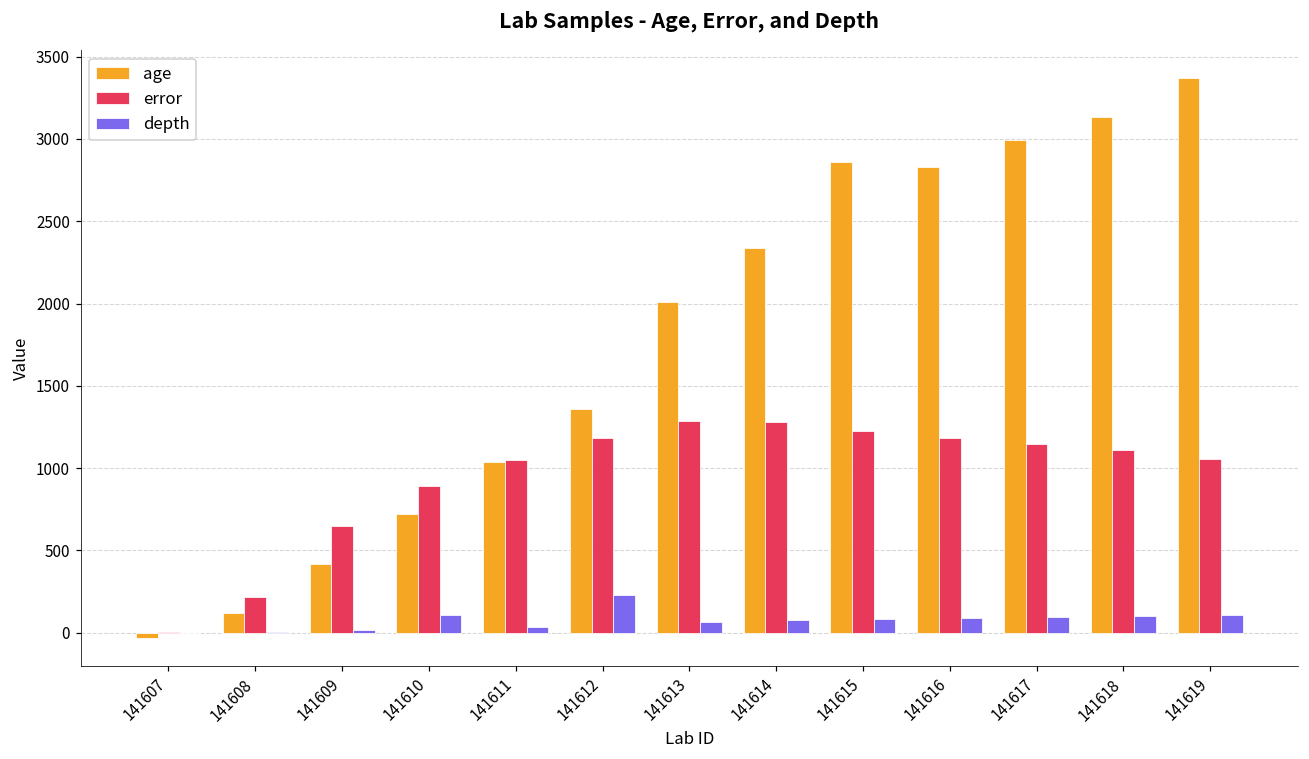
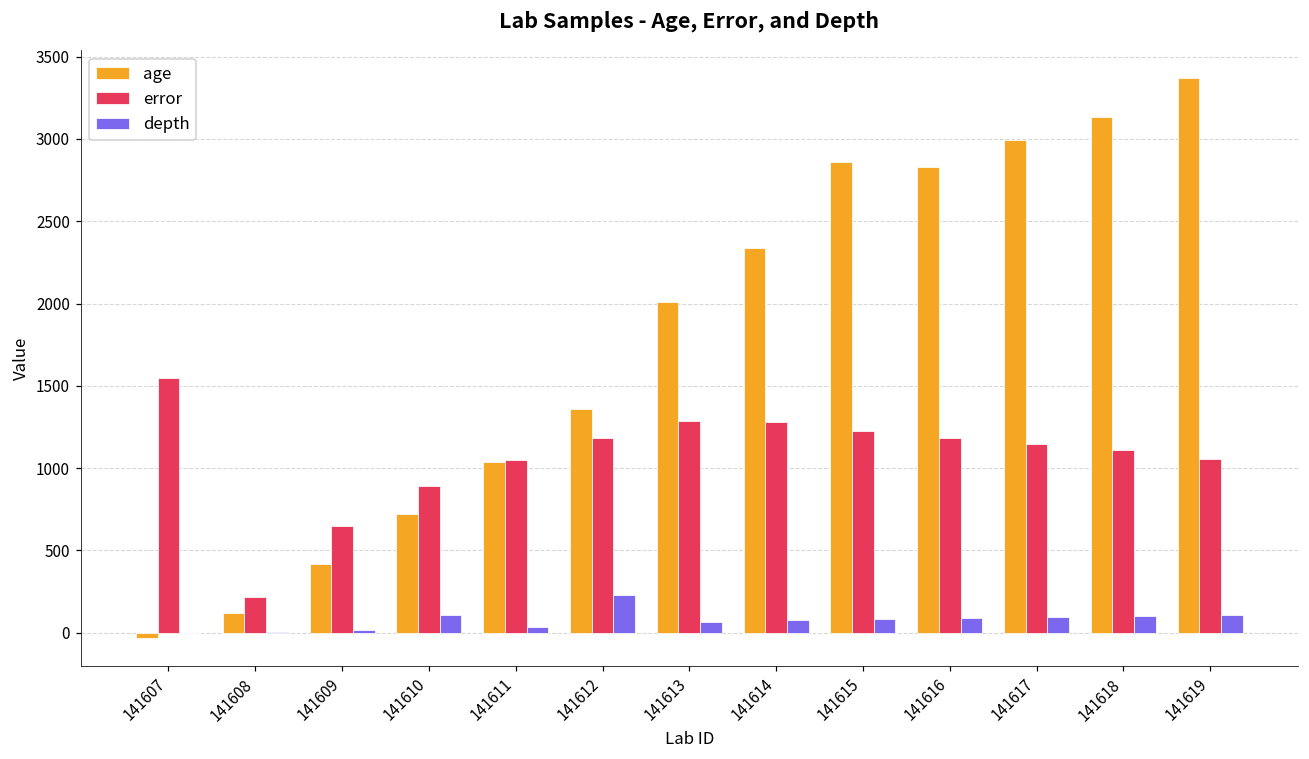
error, 141607: 0 -> 1550
